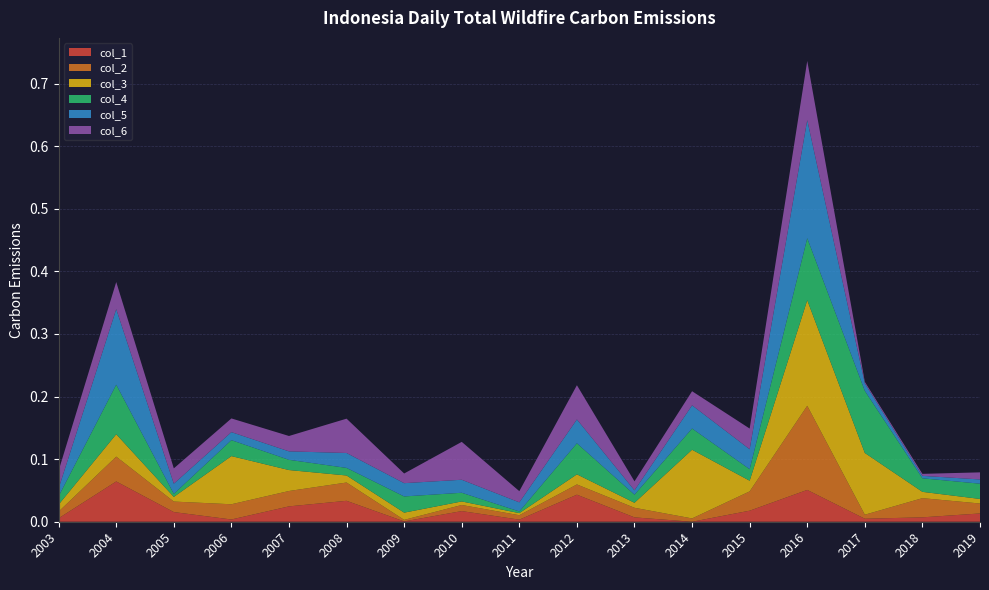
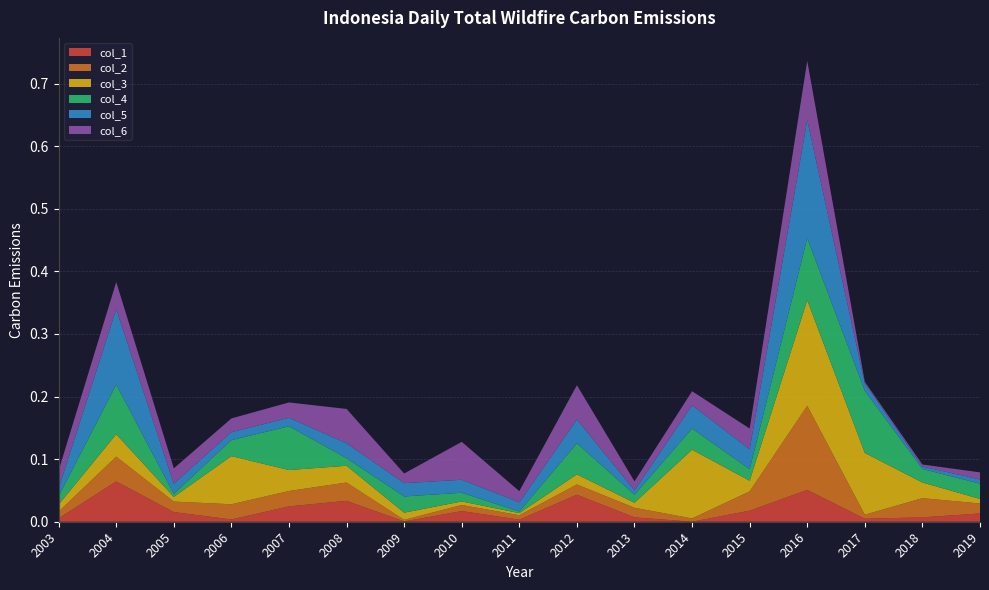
col_4, 2007: 0.02 -> 0.07
col_3, 2008: 0.01 -> 0.03
col_3, 2018: 0.01 -> 0.03
